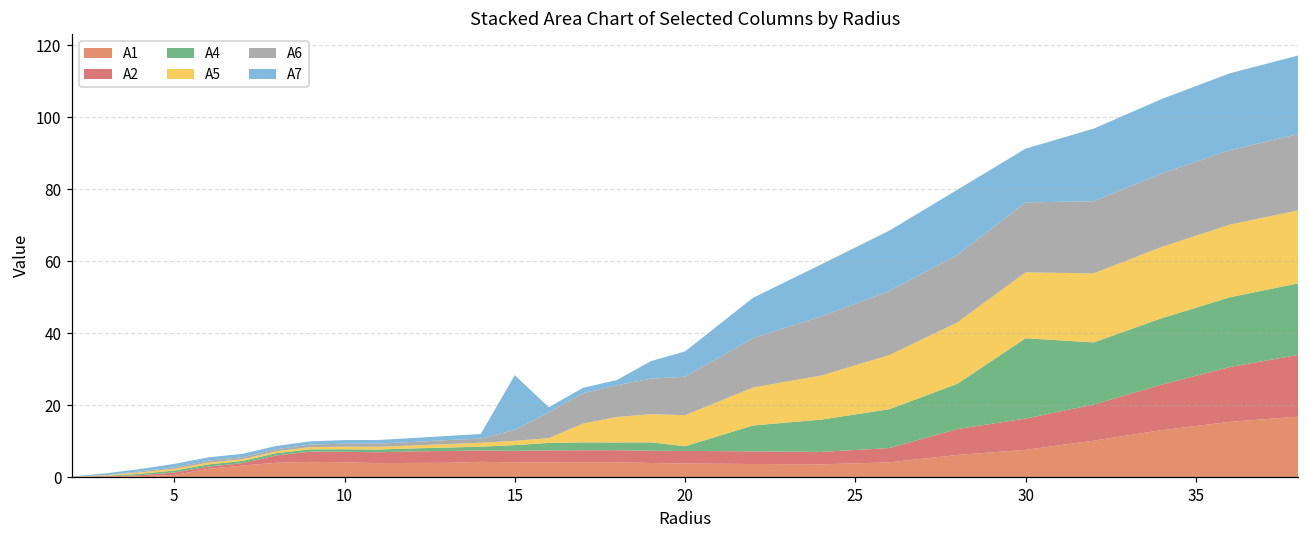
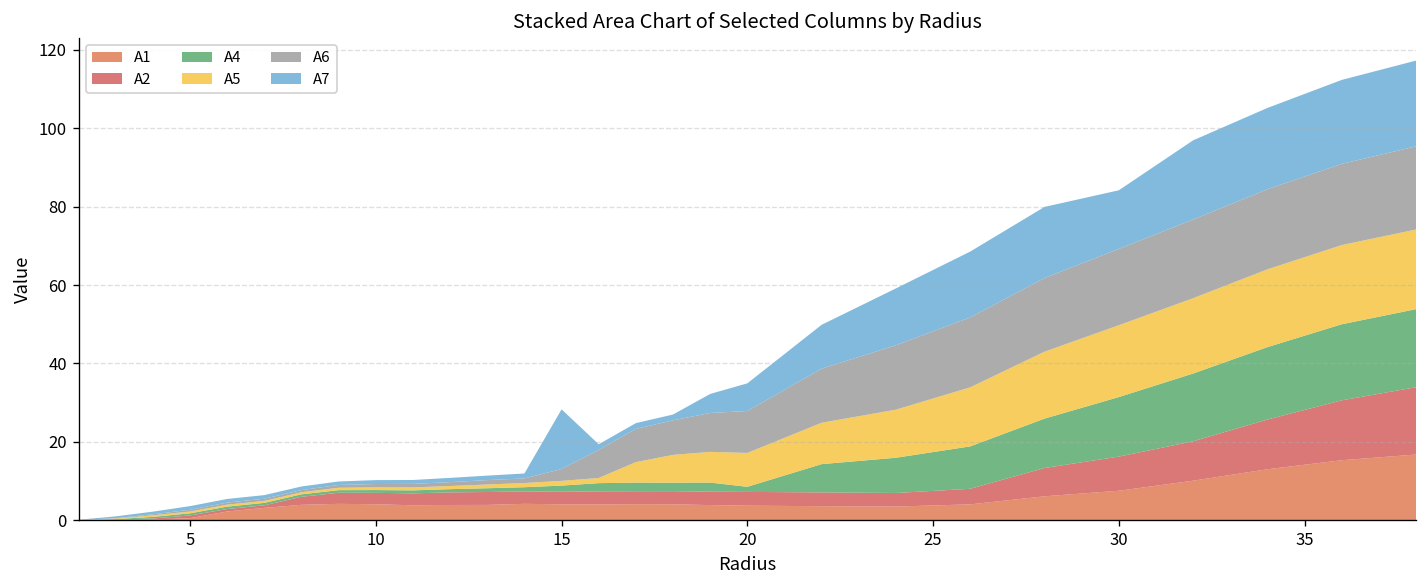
A4, 30: 22 -> 15
